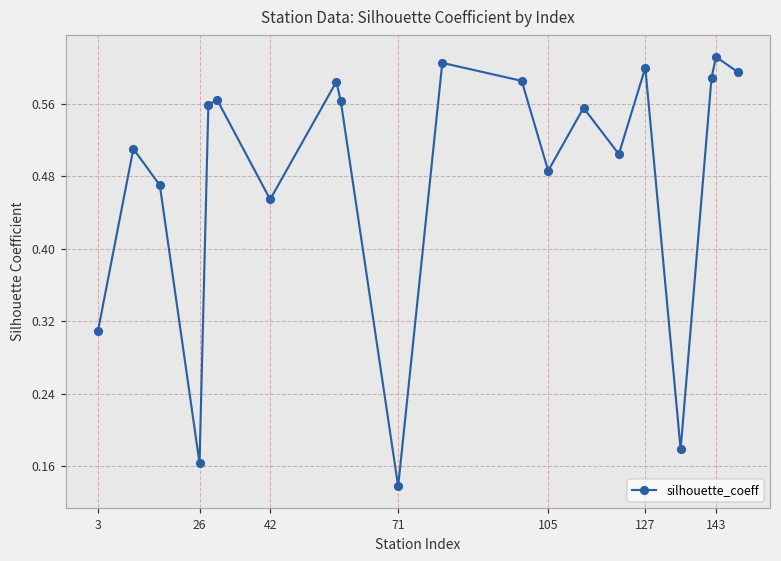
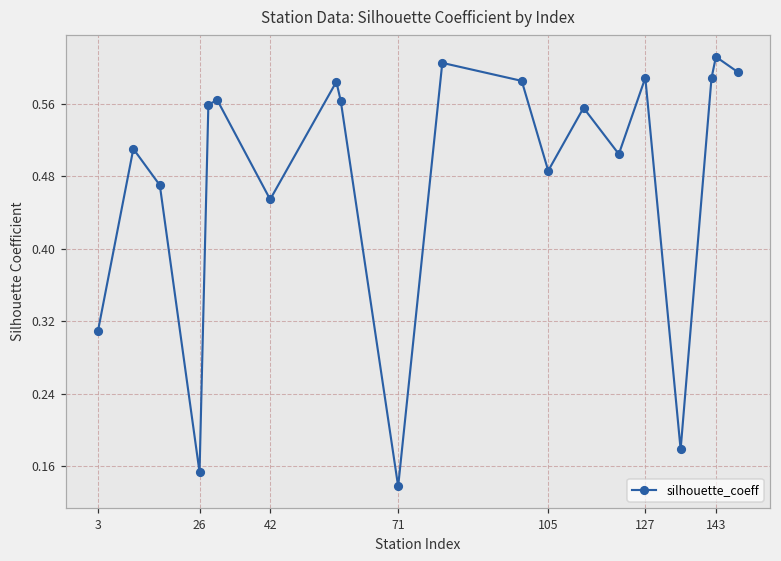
26: 0.16 -> 0.15
127: 0.60 -> 0.59
